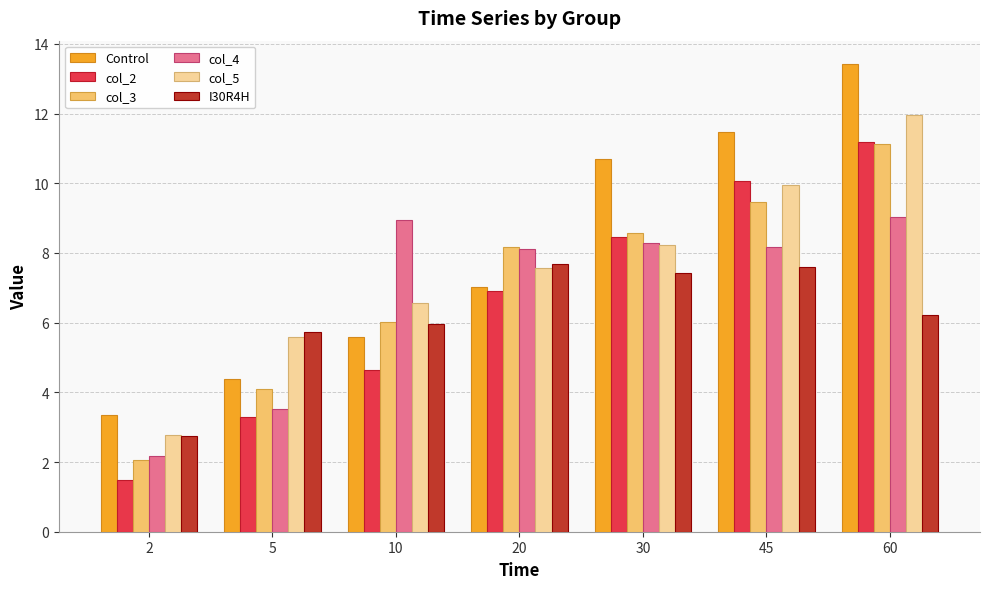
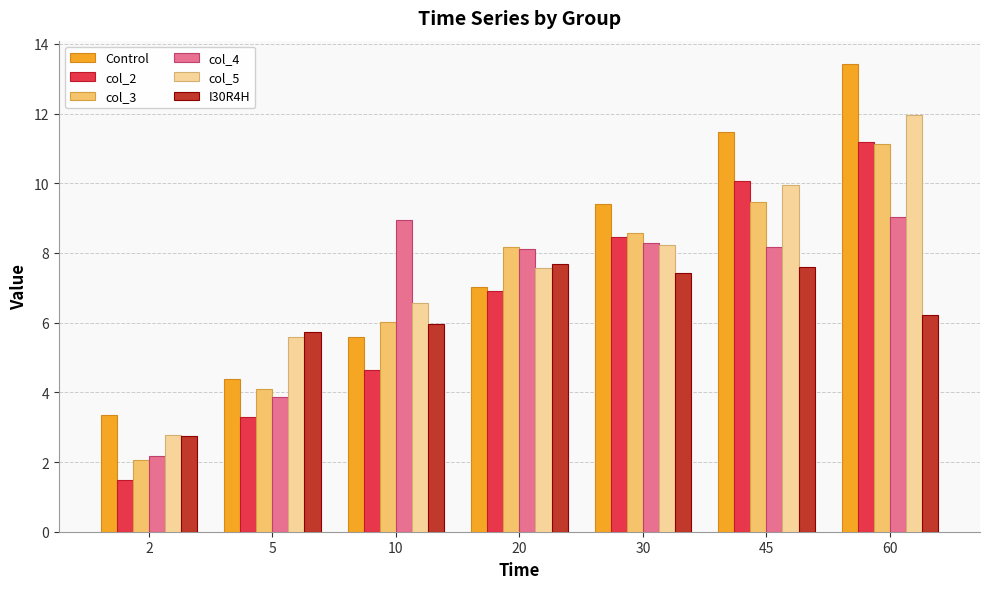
col_4, 5: 3.5 -> 3.9
Control, 30: 10.7 -> 9.4
